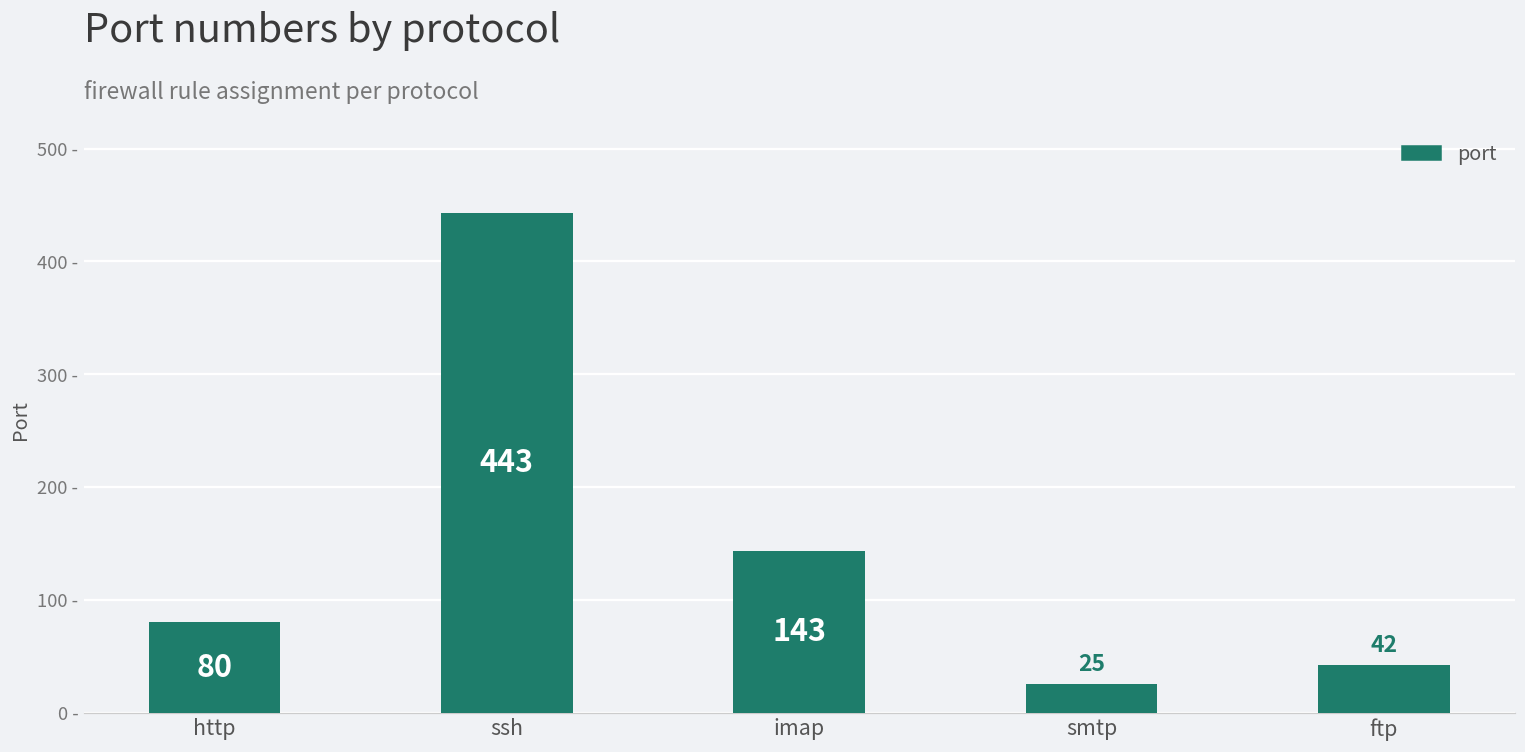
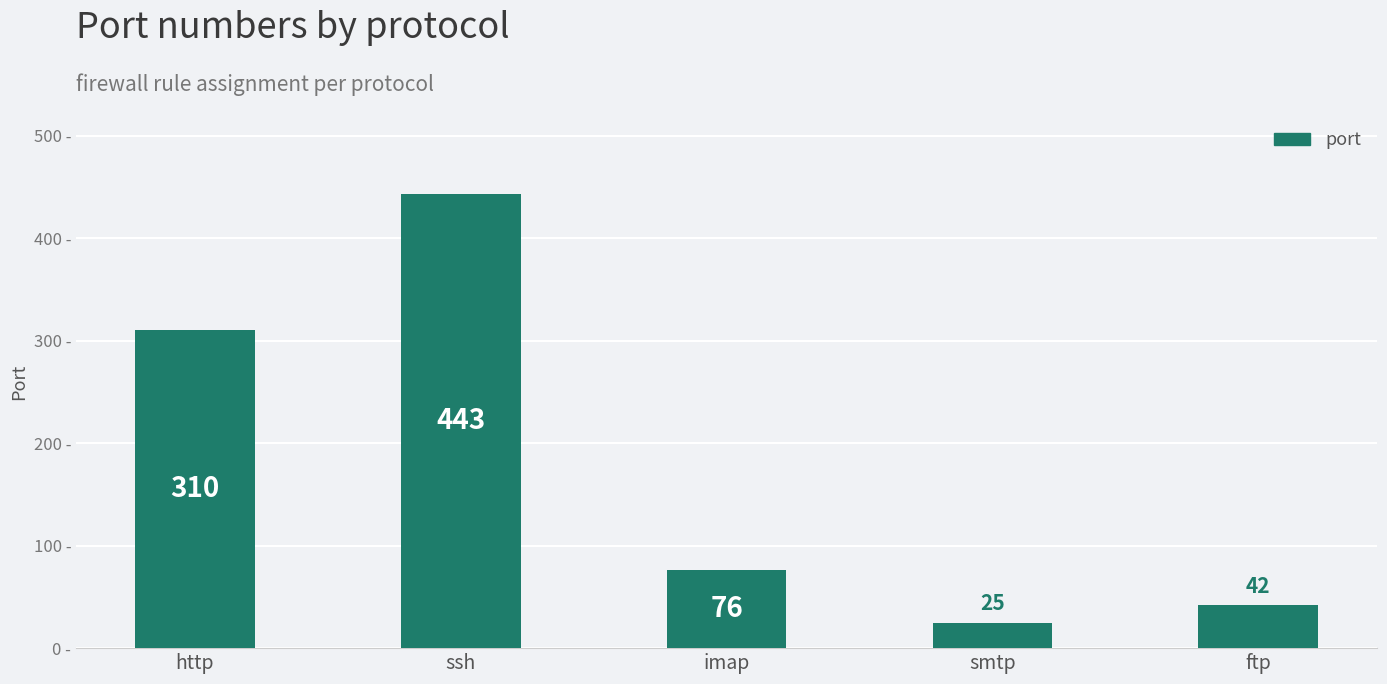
http: 80 -> 310
imap: 143 -> 76
